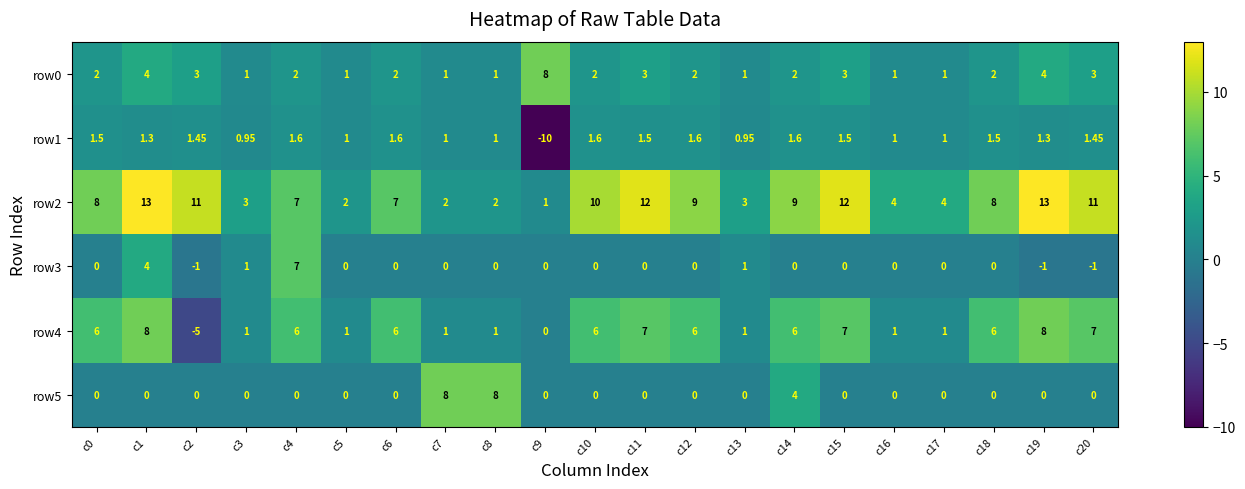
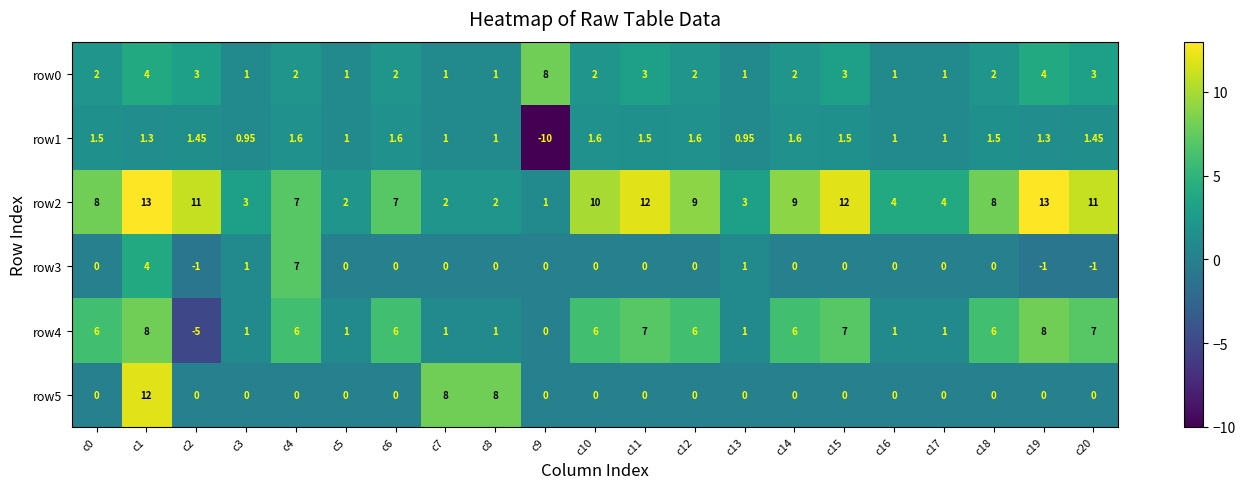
row5, c1: 0 -> 12
row5, c14: 4 -> 0
